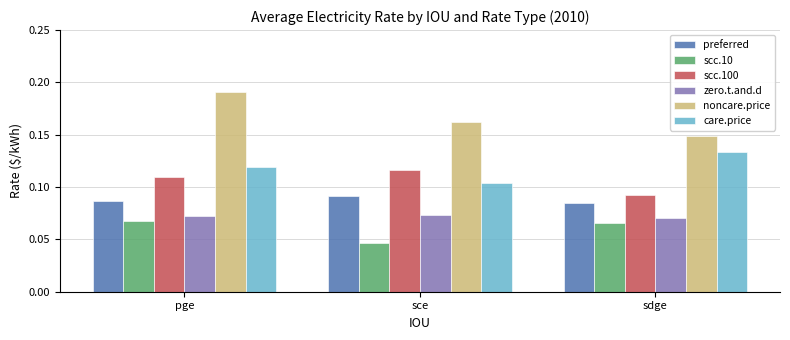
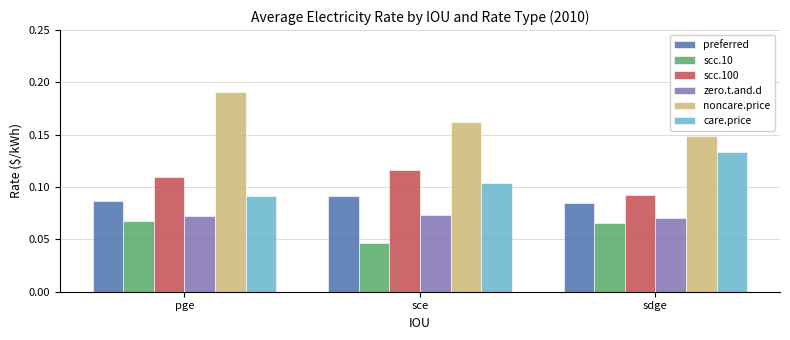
care.price, pge: 0.119 -> 0.091
